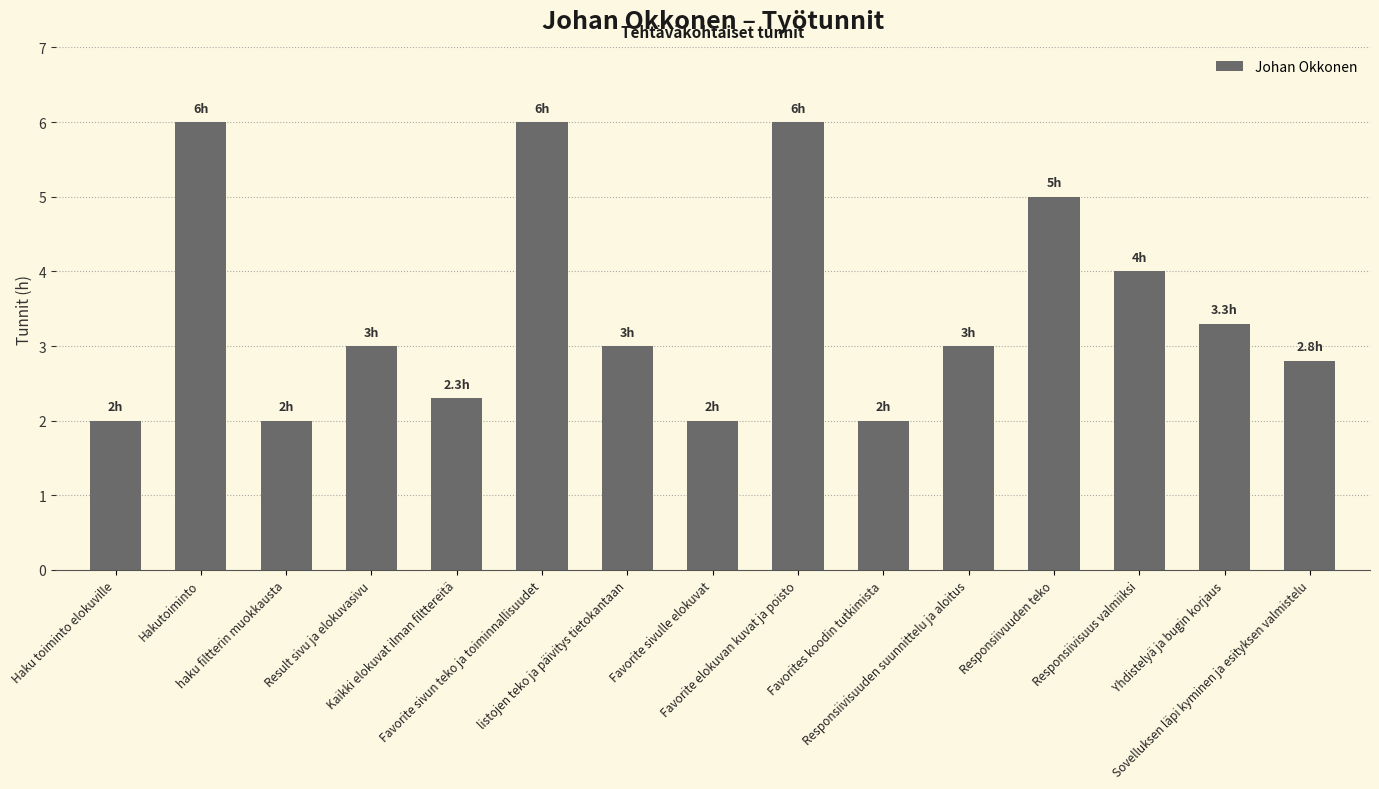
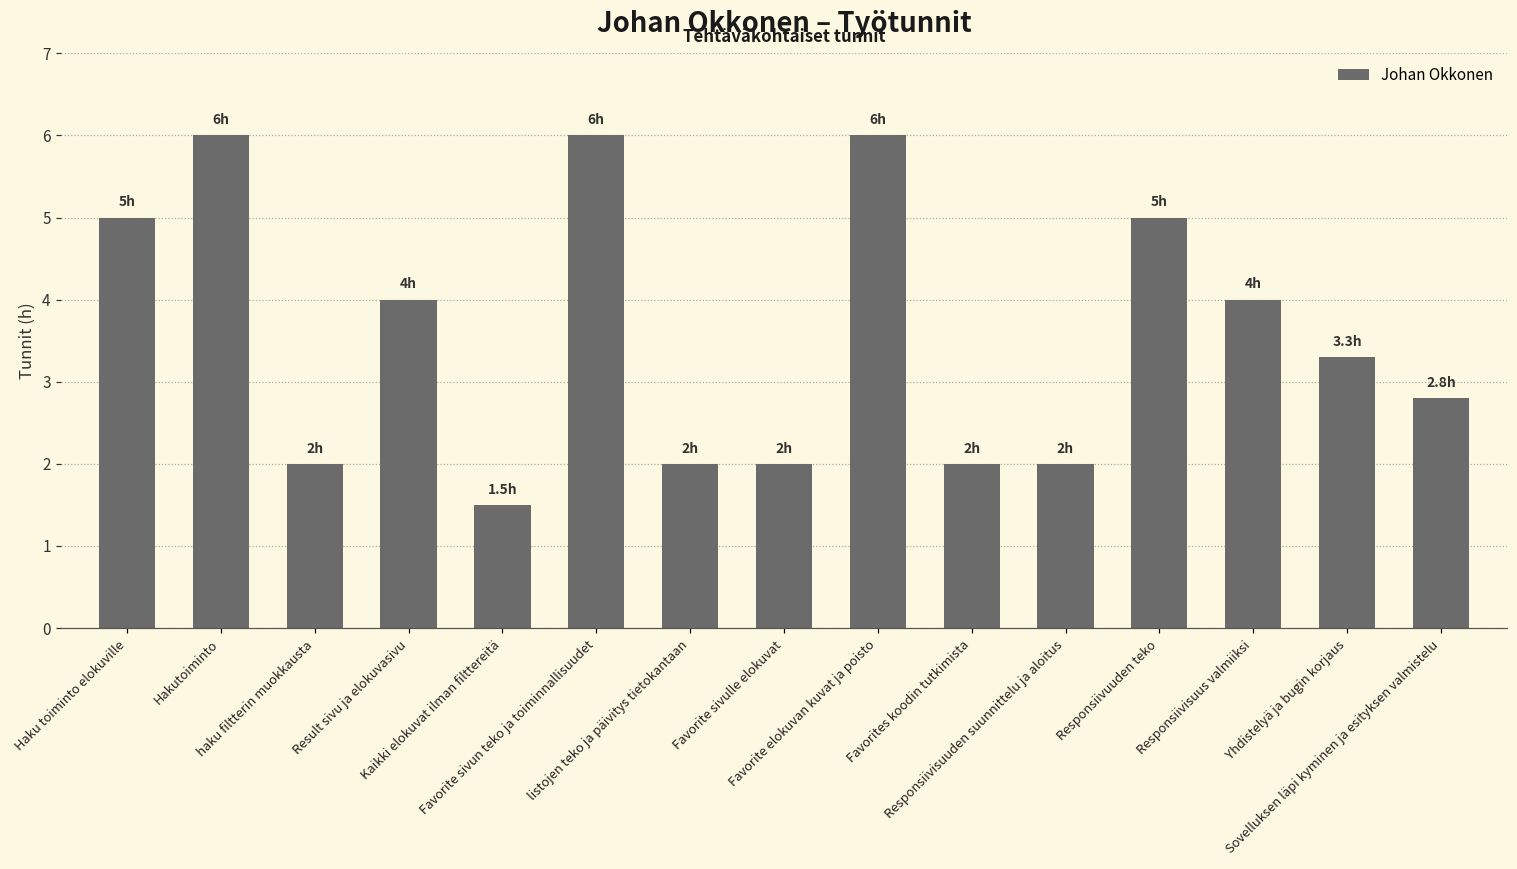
Haku toiminto elokuville: 2h -> 5h
Result sivu ja elokuvasivu: 3h -> 4h
Kaikki elokuvat ilman filttereitä: 2.3h -> 1.5h
listojen teko ja päivitys tietokantaan: 3h -> 2h
Responsiivisuuden suunnittelu ja aloitus: 3h -> 2h
